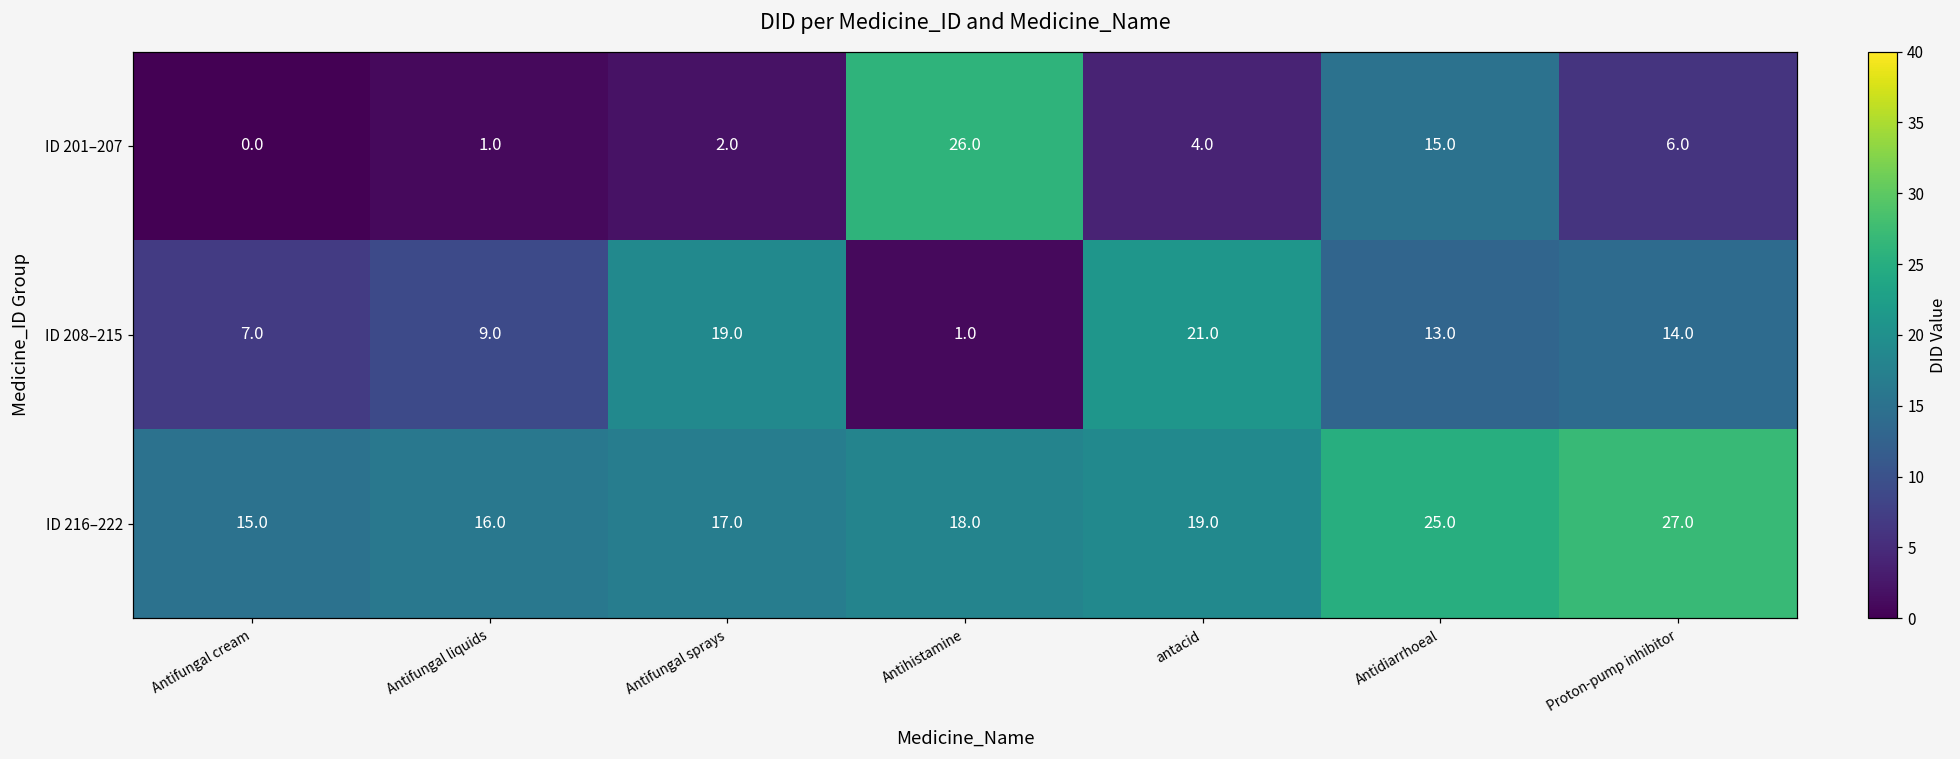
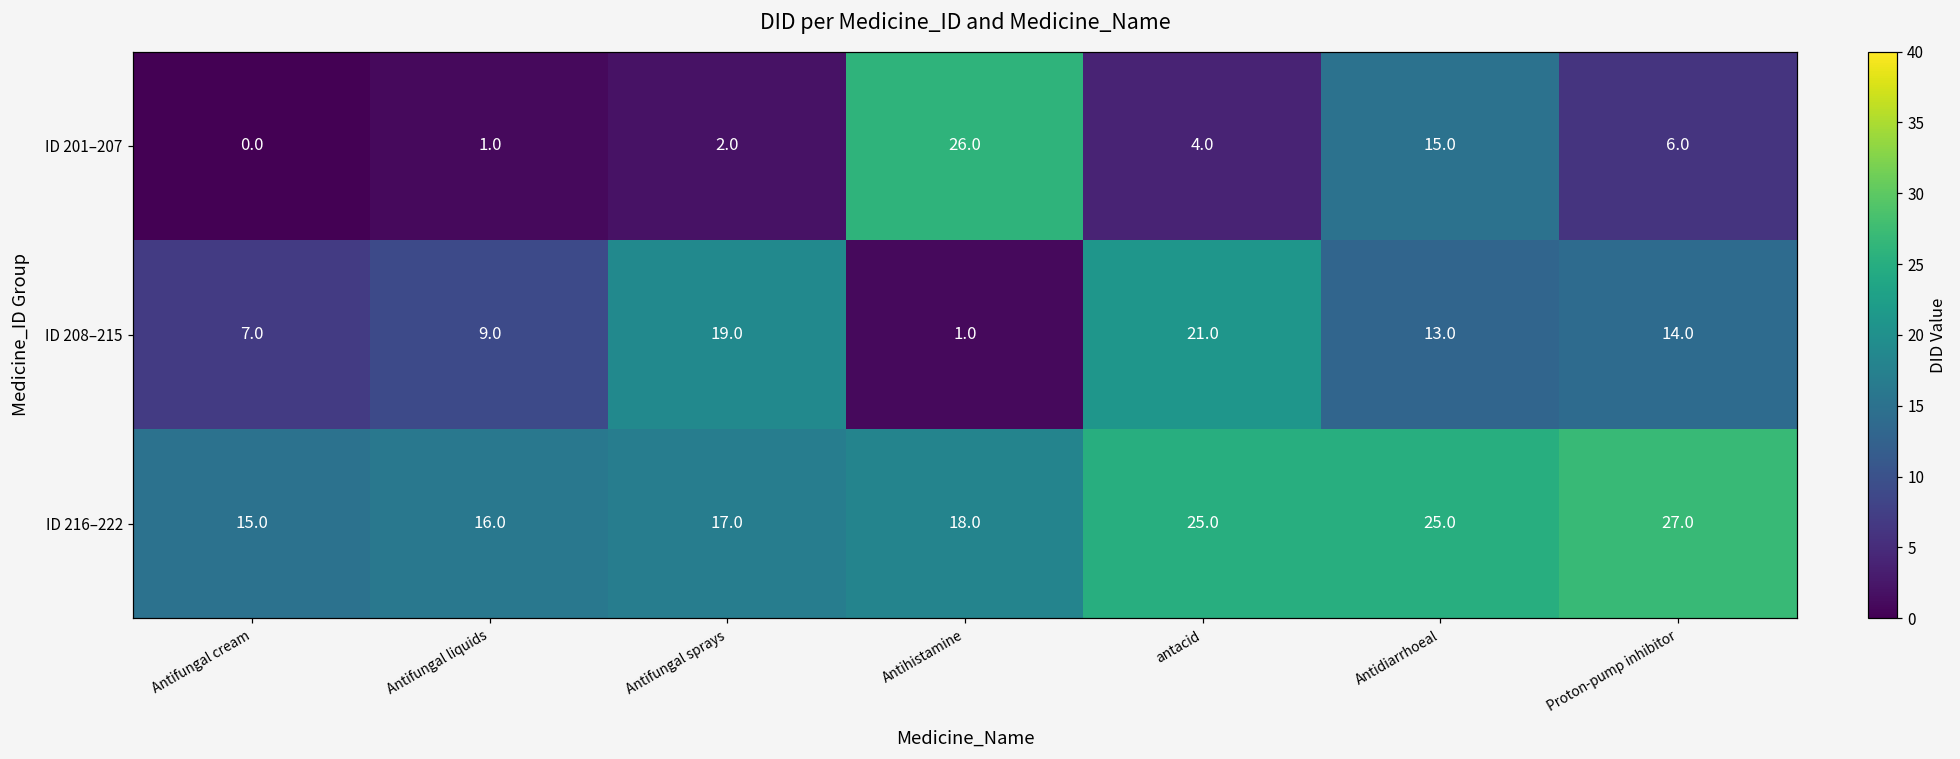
ID 216–222, antacid: 19.0 -> 25.0
